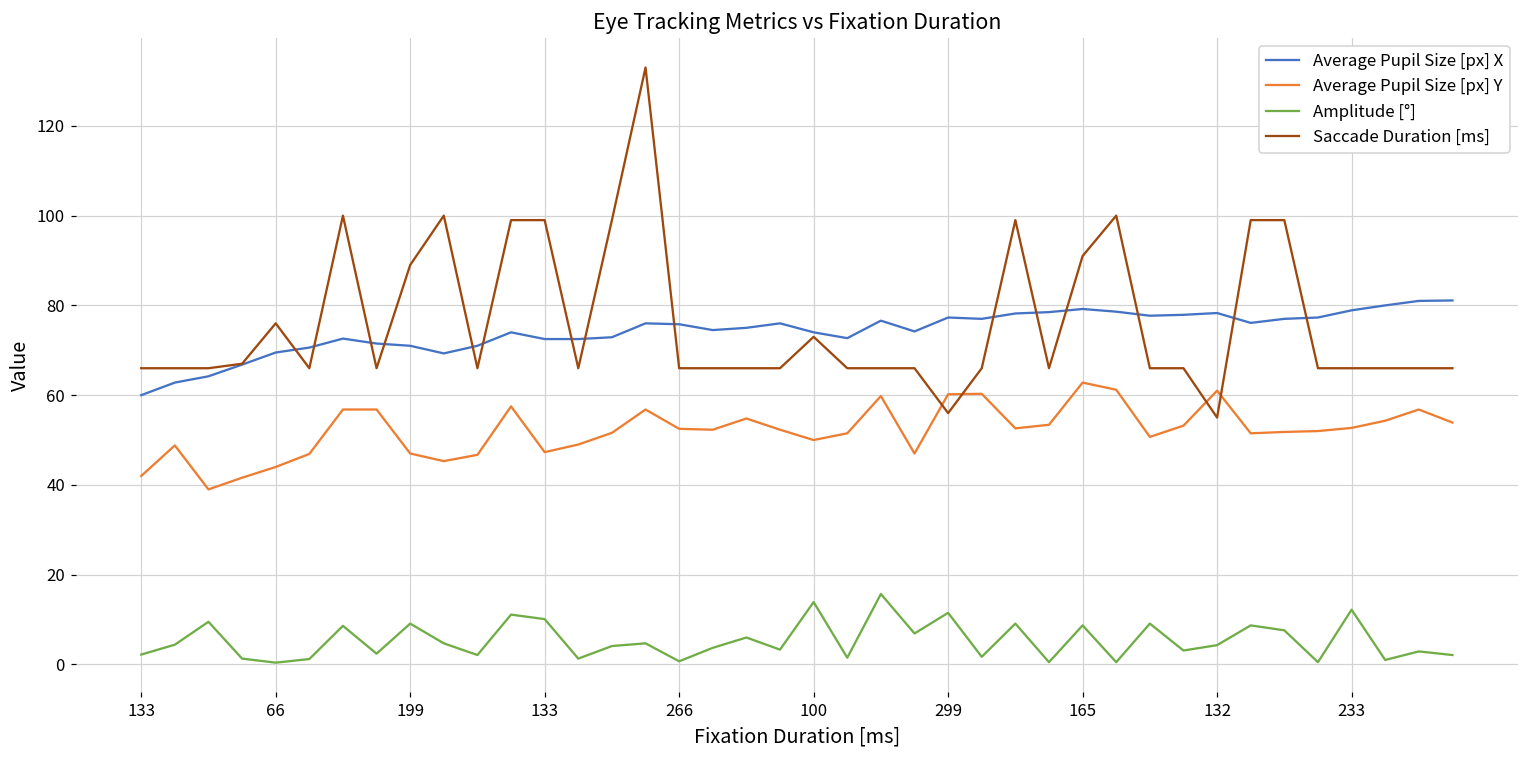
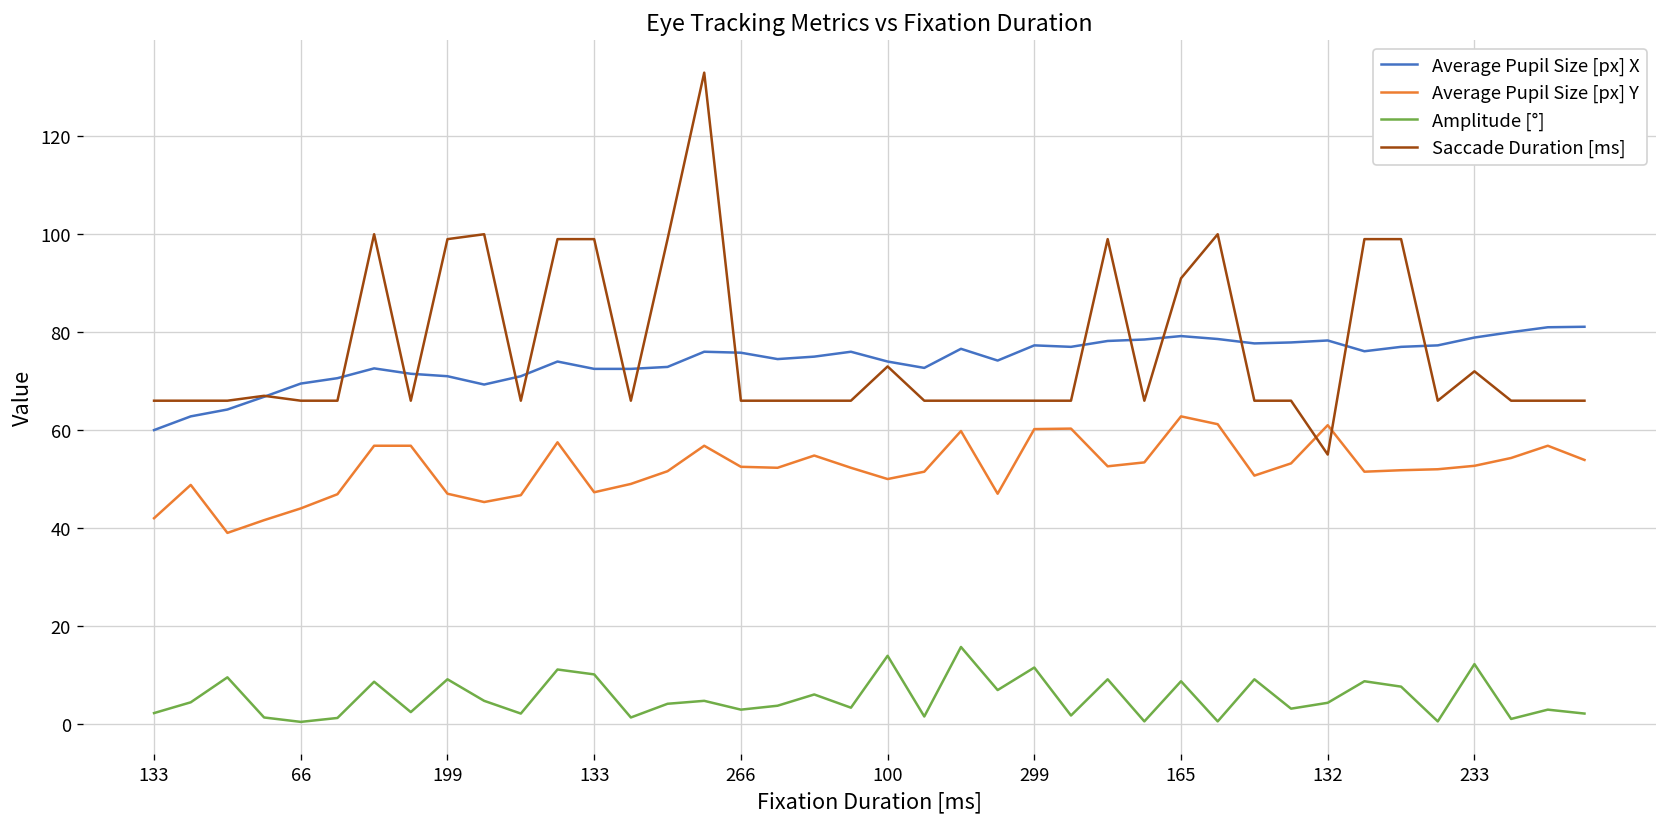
Saccade Duration [ms], 66: 76 -> 66
Saccade Duration [ms], 199: 89 -> 99
Amplitude [°], 266: 1 -> 3
Saccade Duration [ms], 299: 56 -> 66
Saccade Duration [ms], 233: 66 -> 72
